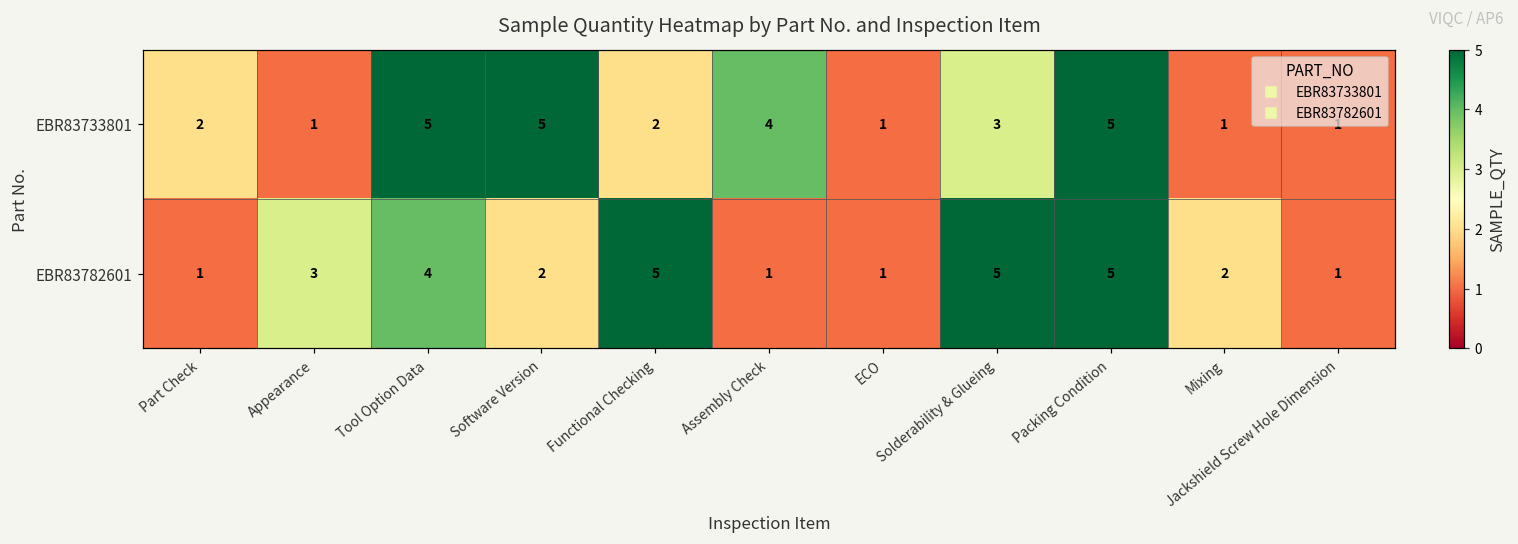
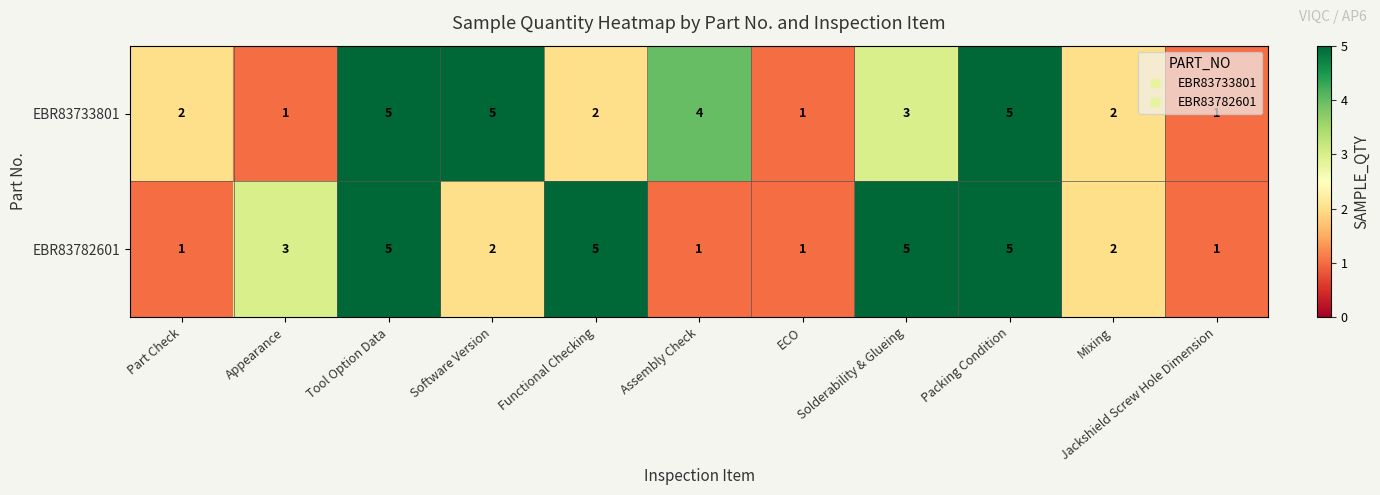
EBR83733801, Mixing: 1 -> 2
EBR83782601, Tool Option Data: 4 -> 5
